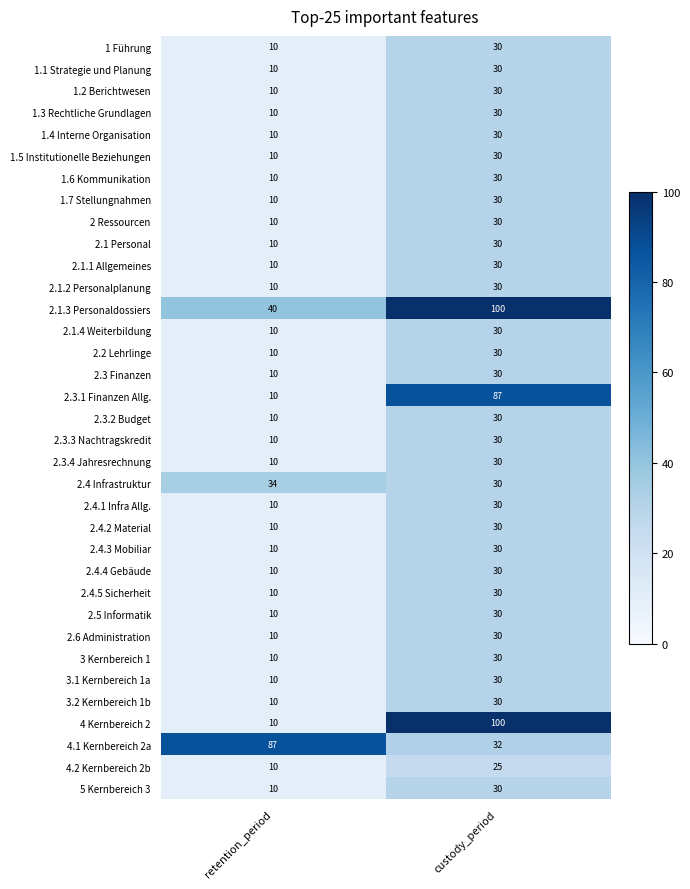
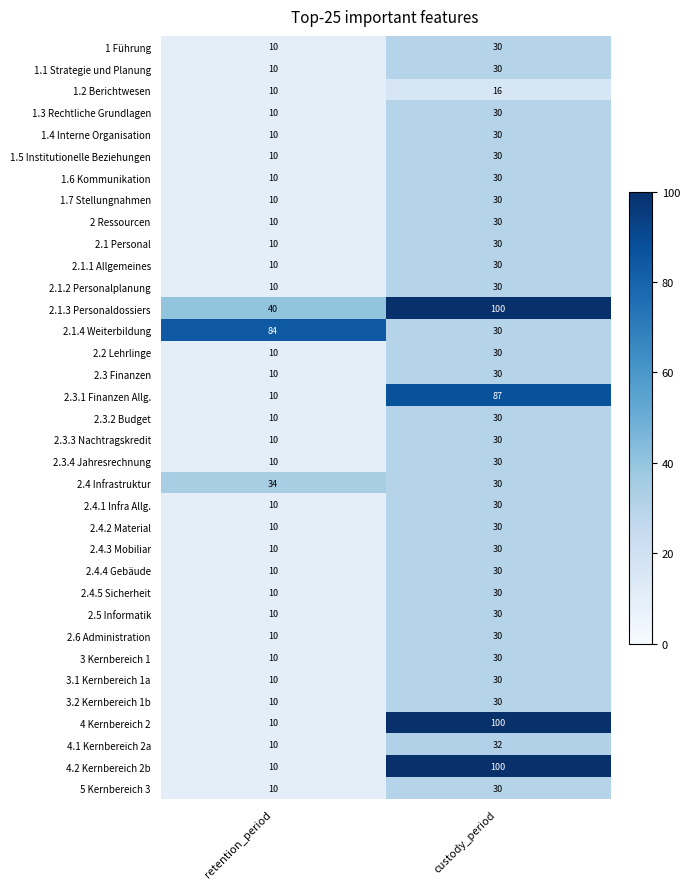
1.2 Berichtwesen, custody_period: 30 -> 16
2.1.4 Weiterbildung, retention_period: 10 -> 84
4.1 Kernbereich 2a, retention_period: 87 -> 10
4.2 Kernbereich 2b, custody_period: 25 -> 100
